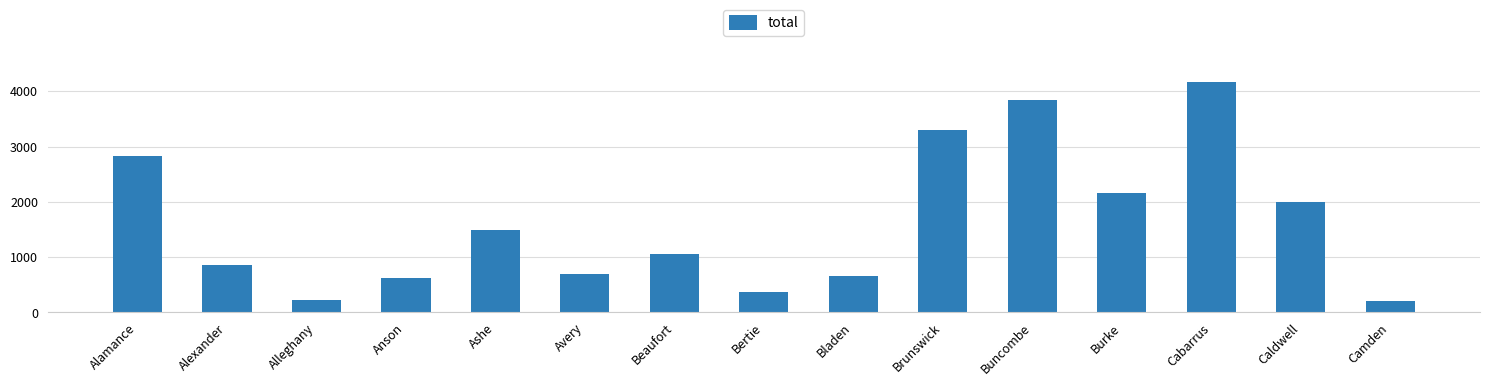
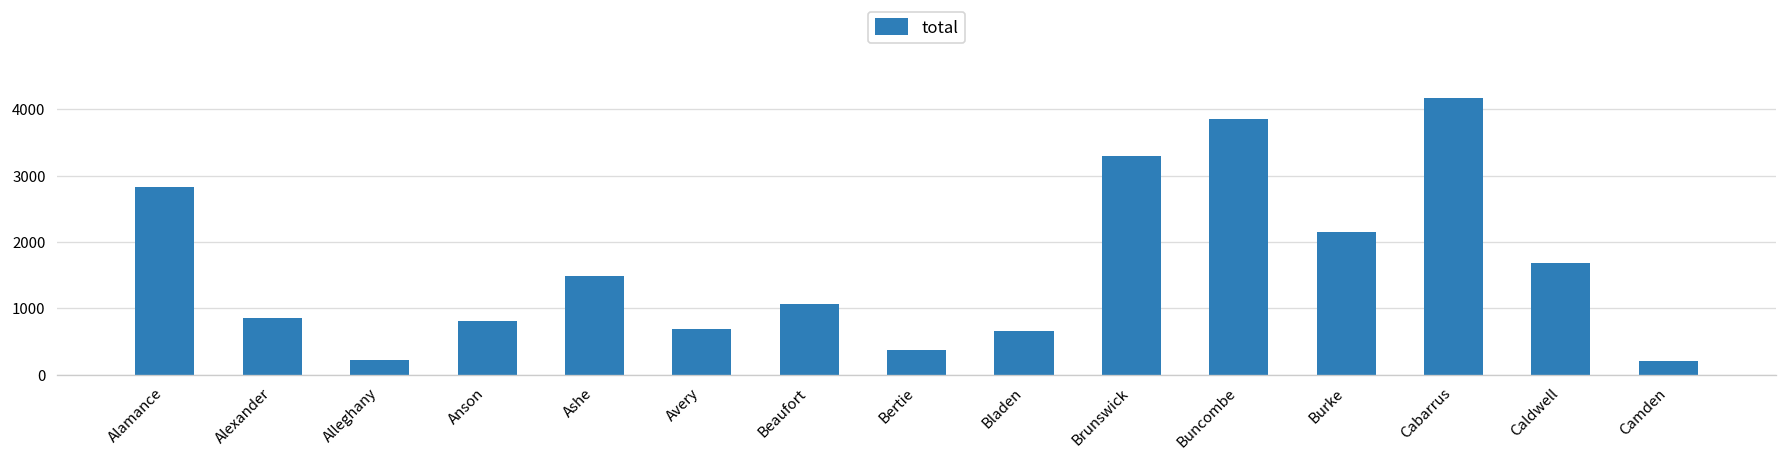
Anson: 600 -> 800
Caldwell: 2000 -> 1700
